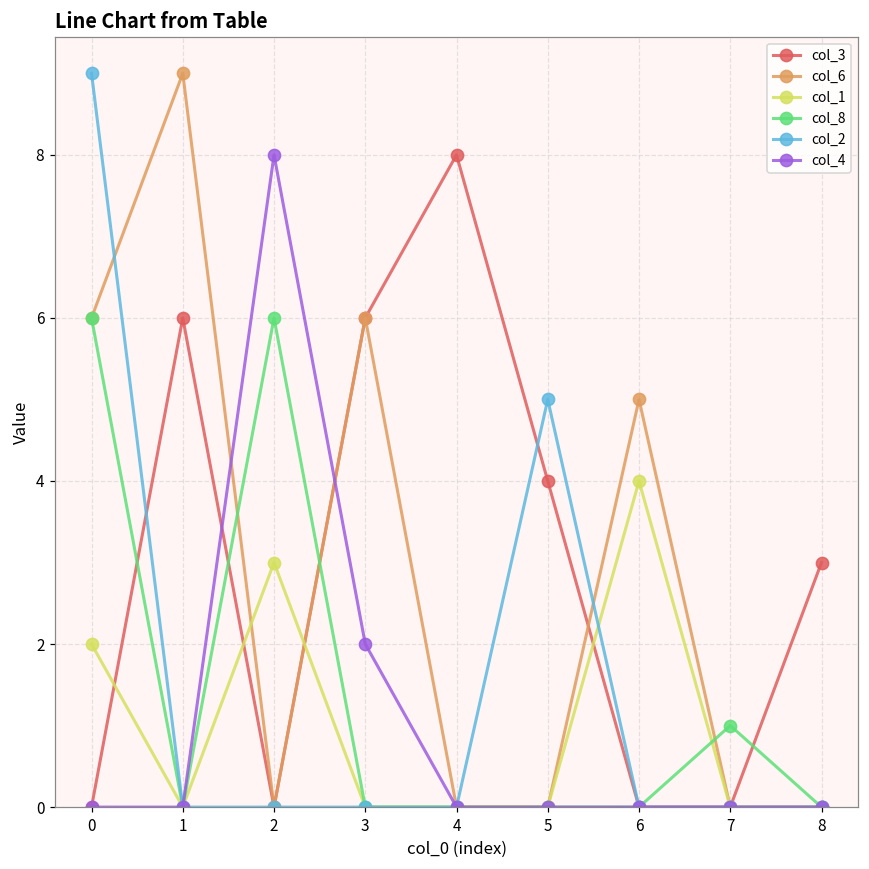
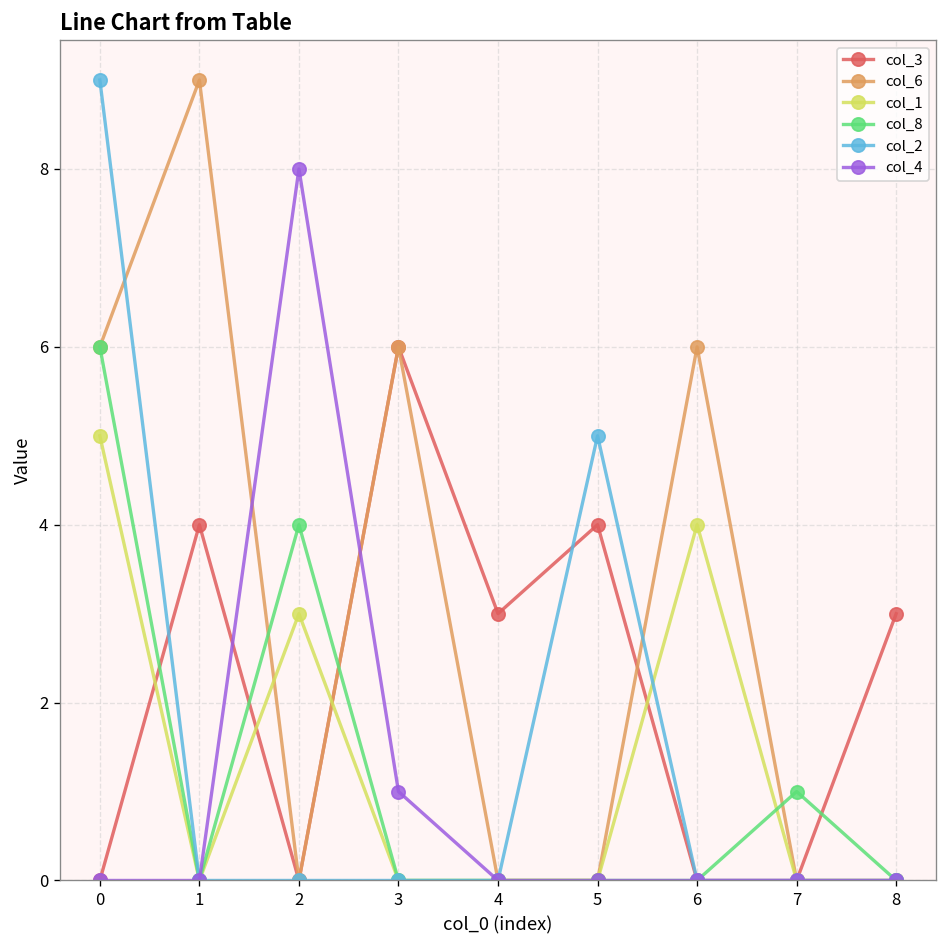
col_1, 0: 2 -> 5
col_3, 1: 6 -> 4
col_8, 2: 6 -> 4
col_4, 3: 2 -> 1
col_3, 4: 8 -> 3
col_6, 6: 5 -> 6
